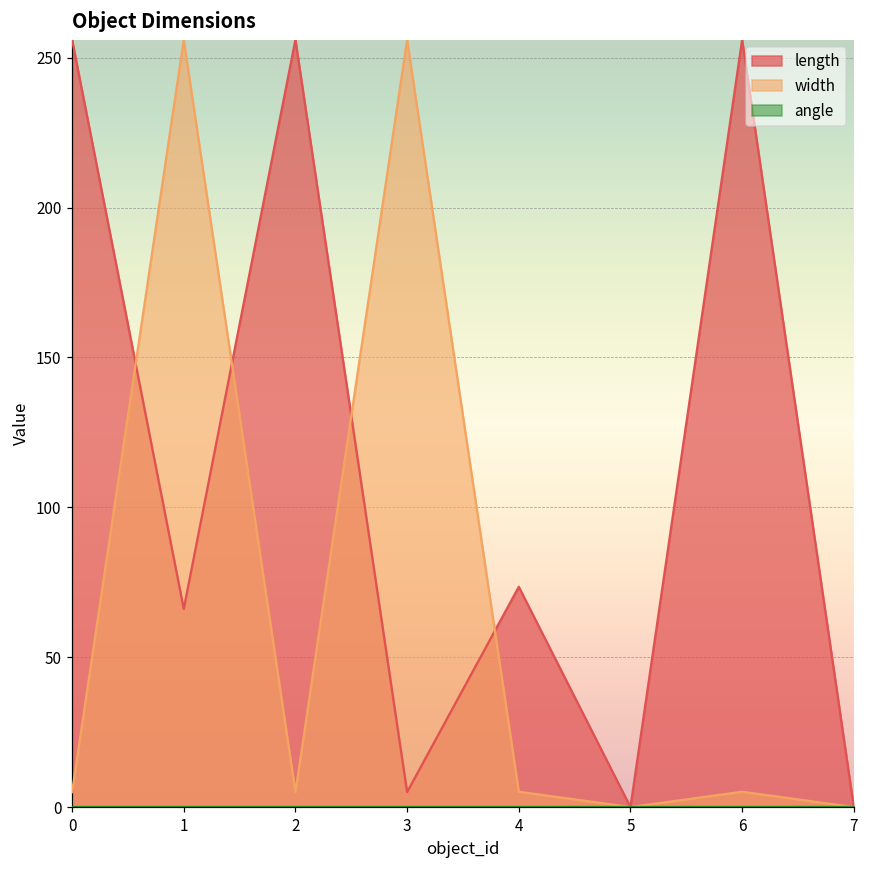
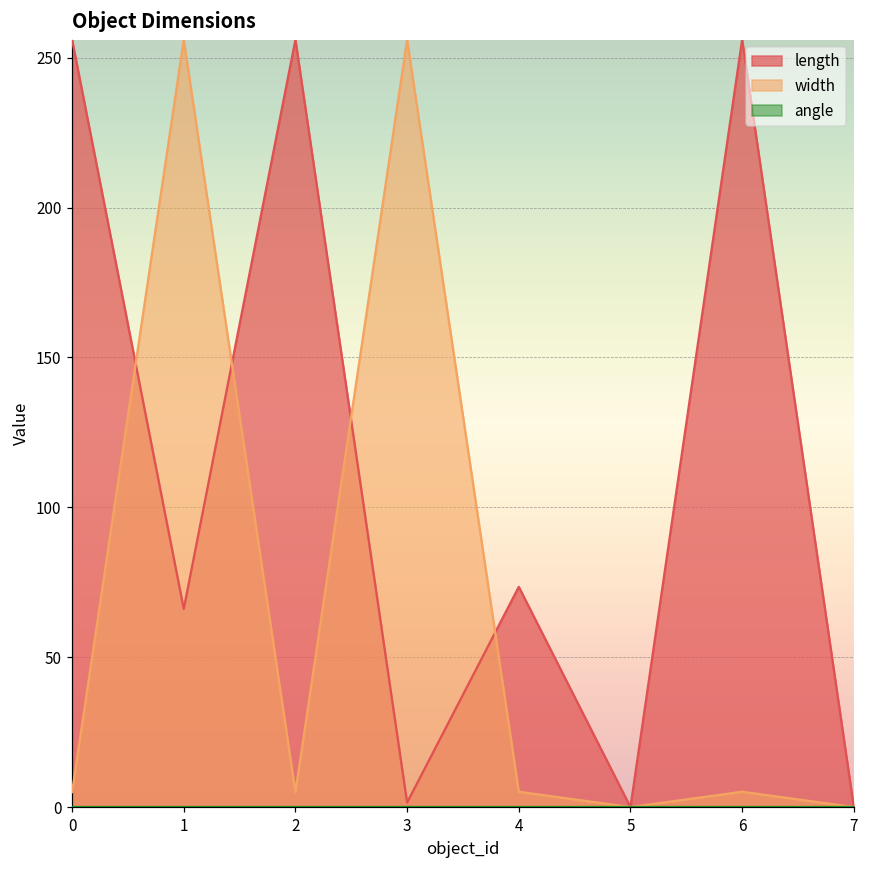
length, 3: 5 -> 2
